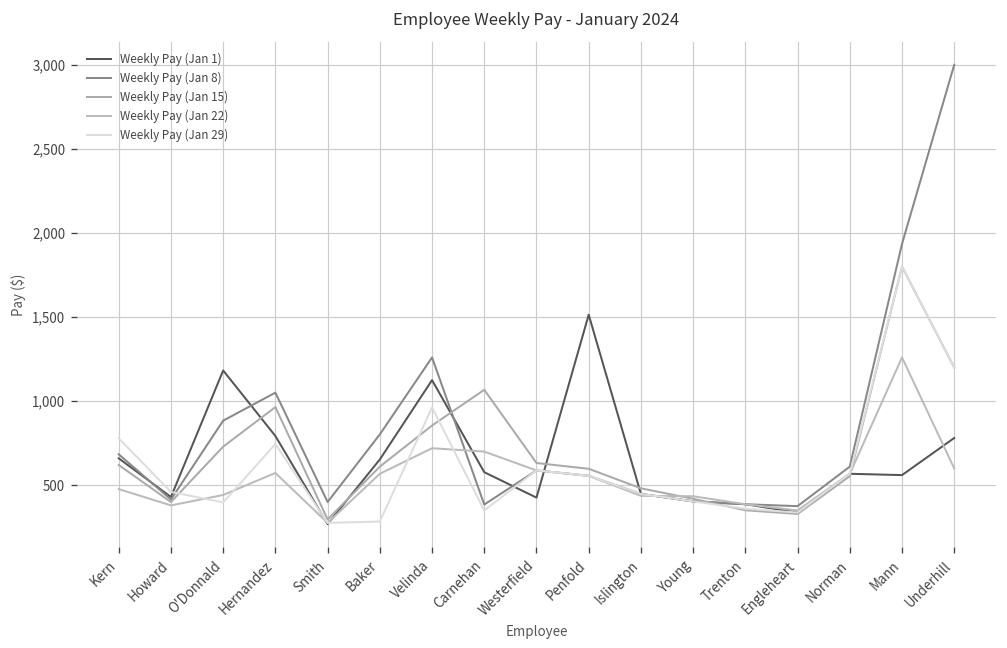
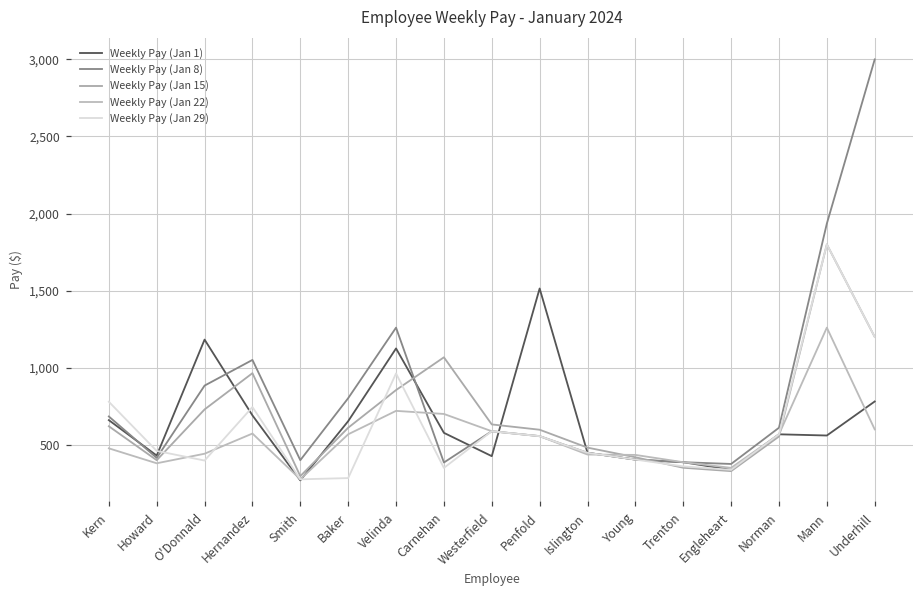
Weekly Pay (Jan 1), Hernandez: 790 -> 690
